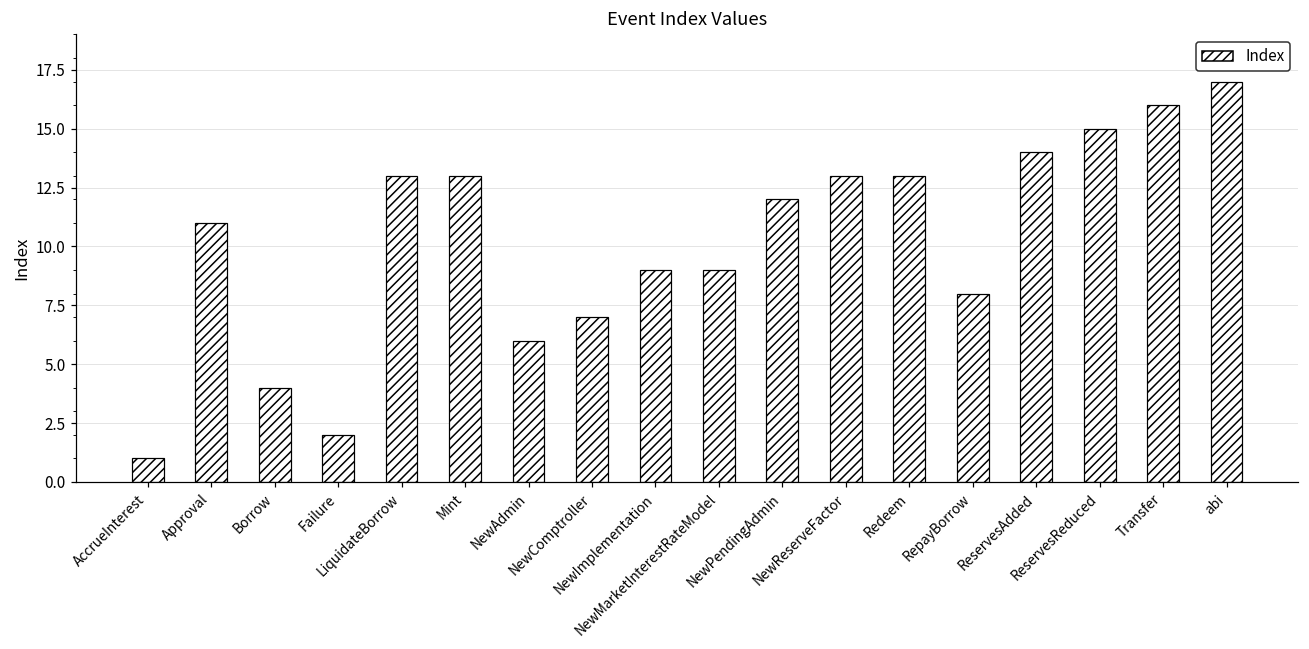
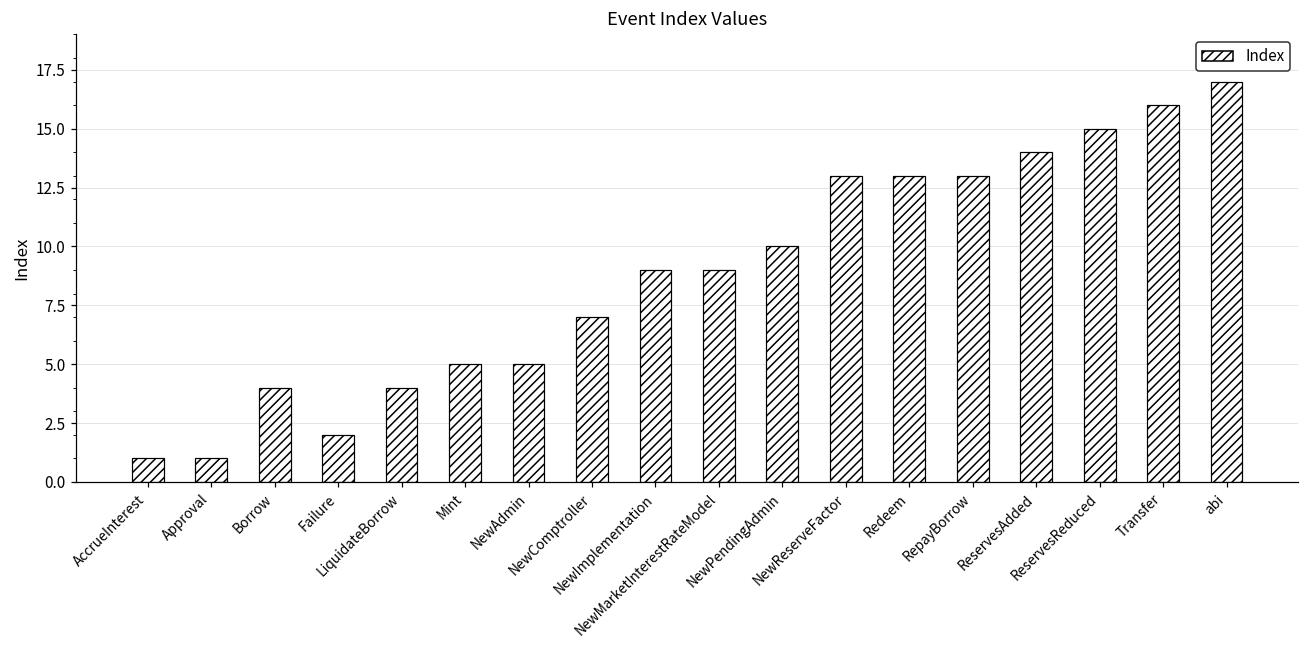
Approval: 11 -> 1
LiquidateBorrow: 13 -> 4
Mint: 13 -> 5
NewAdmin: 6 -> 5
NewPendingAdmin: 12 -> 10
RepayBorrow: 8 -> 13
